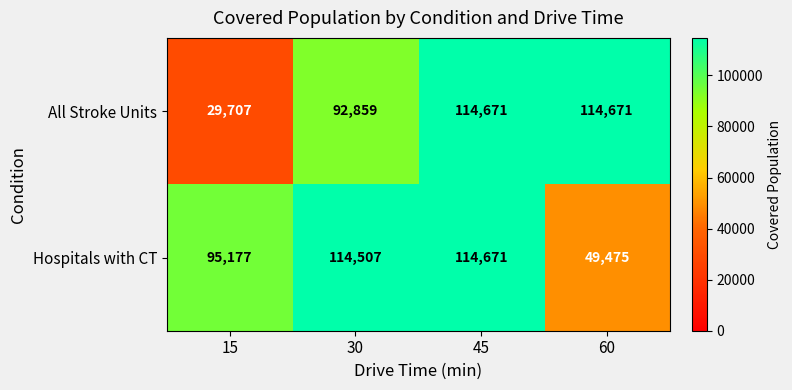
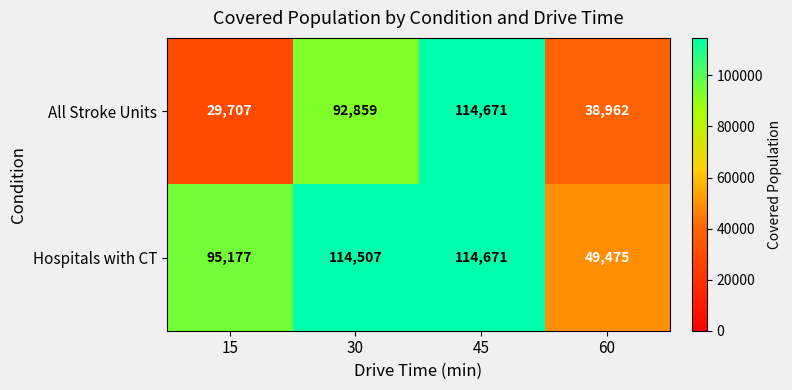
All Stroke Units, 60: 114,671 -> 38,962
